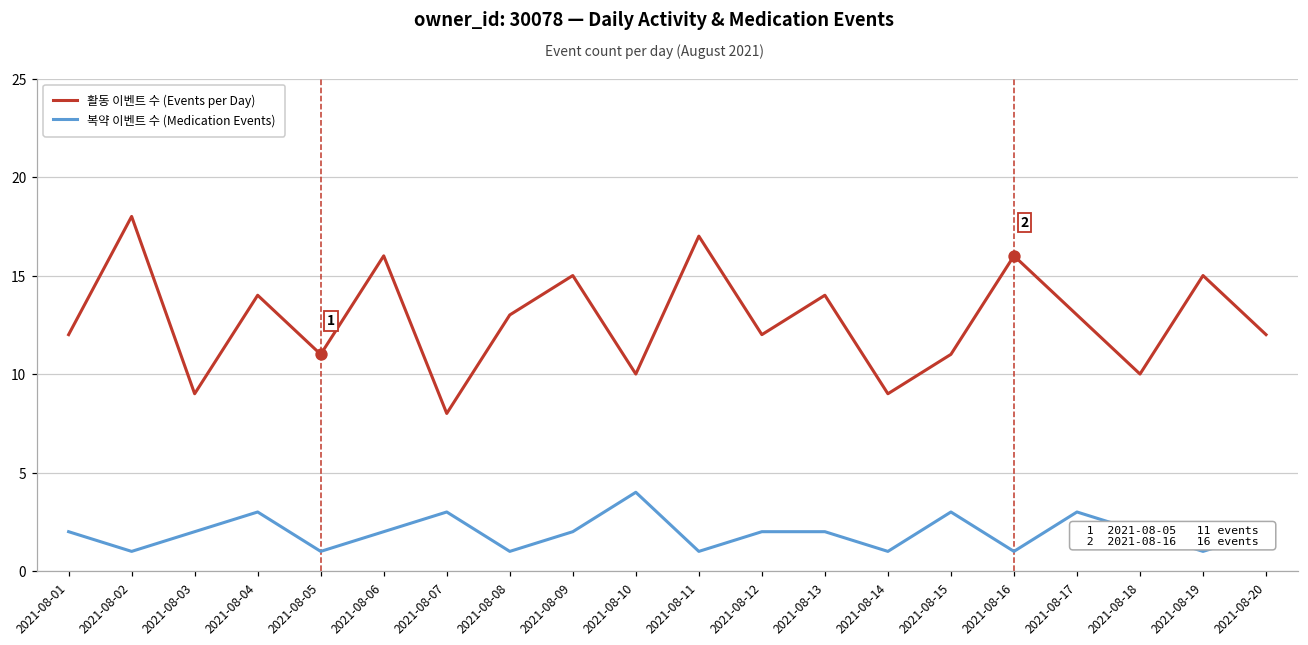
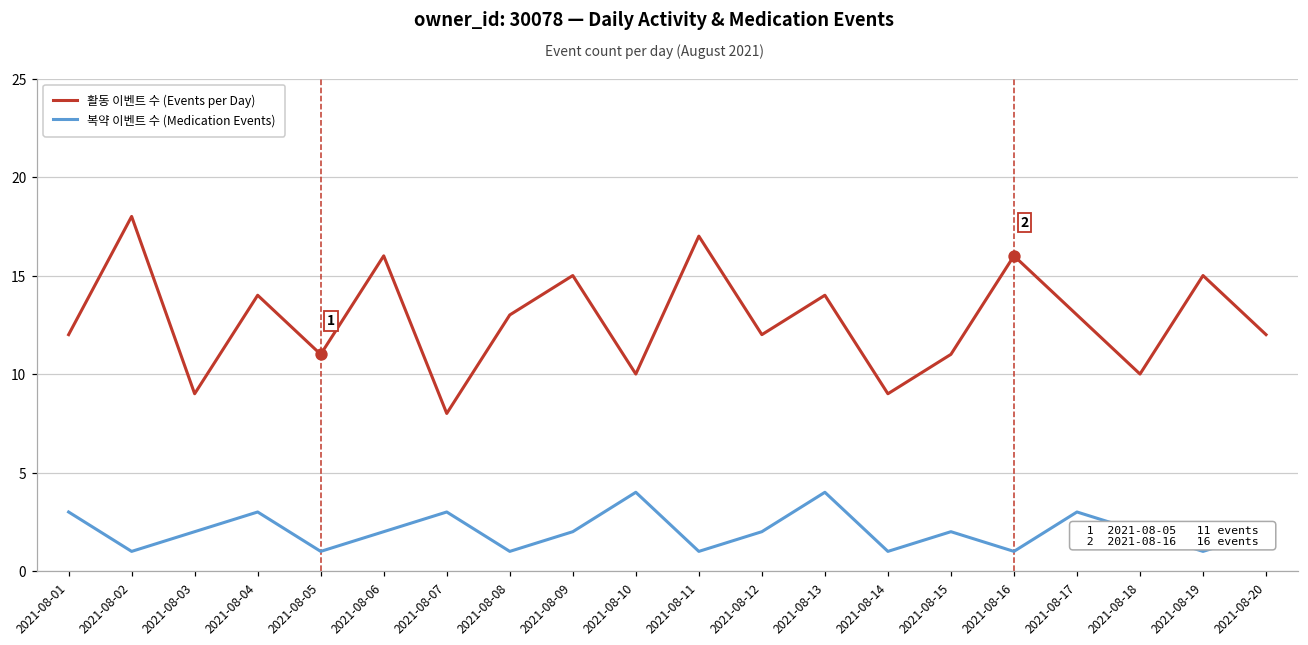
복약 이벤트 수 (Medication Events), 2021-08-01: 2 -> 3
복약 이벤트 수 (Medication Events), 2021-08-13: 2 -> 4
복약 이벤트 수 (Medication Events), 2021-08-15: 3 -> 2
